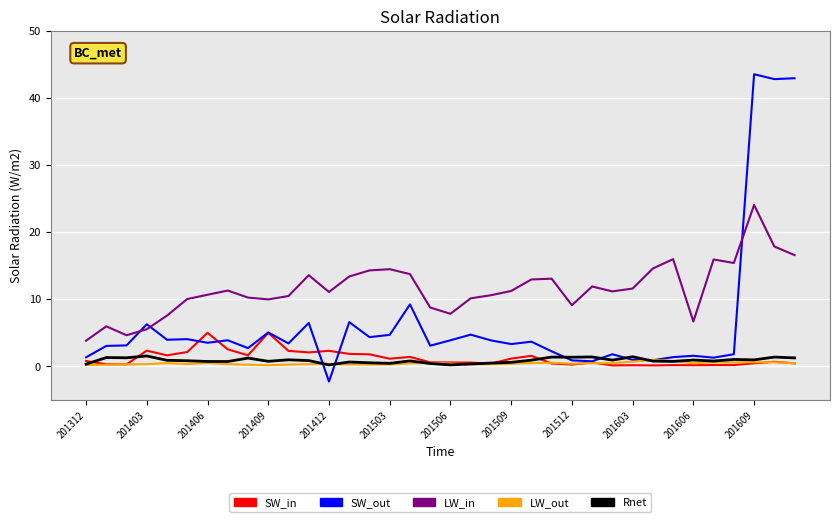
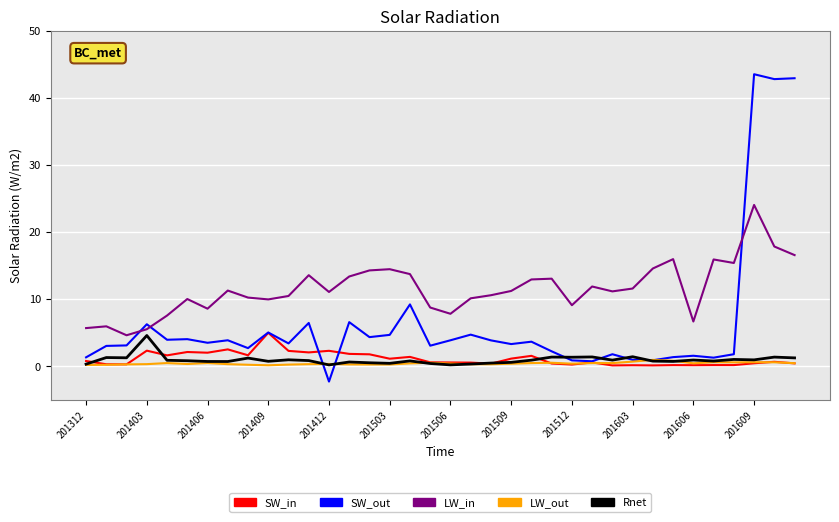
LW_in, 201312: 4 -> 6
Rnet, 201403: 2 -> 5
SW_in, 201406: 5 -> 2
LW_in, 201406: 11 -> 9
